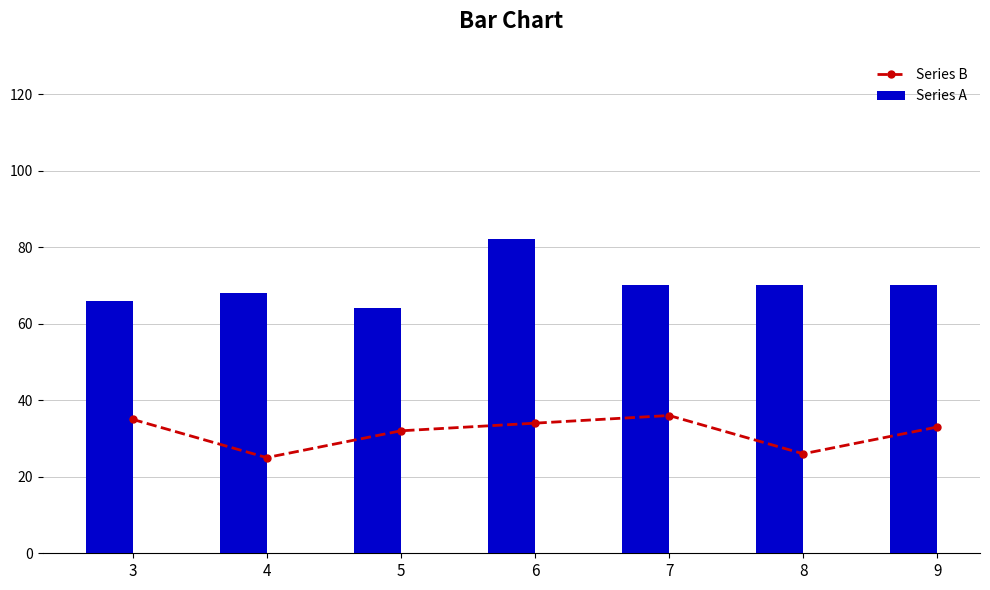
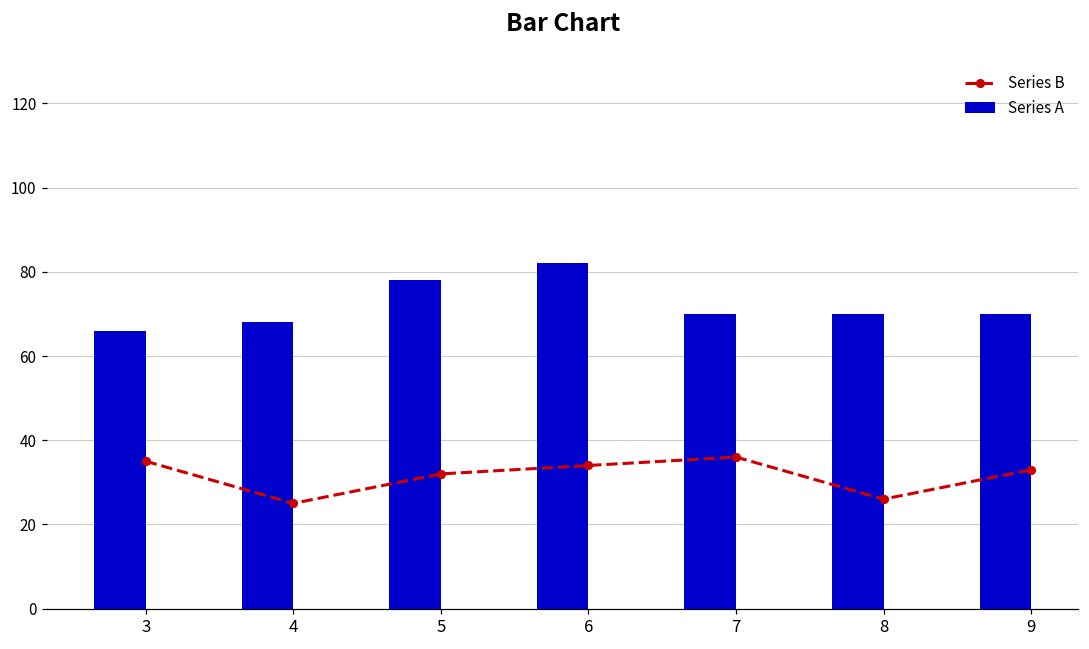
Series A, 5: 64 -> 78
